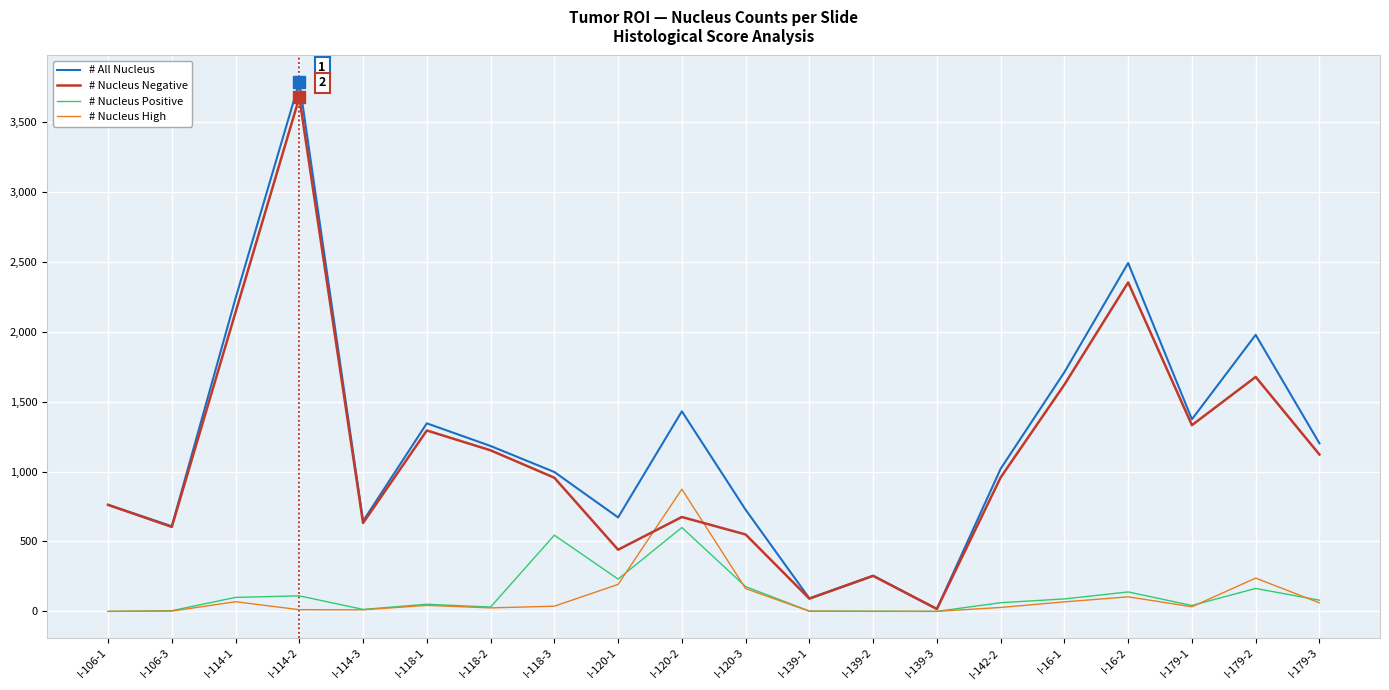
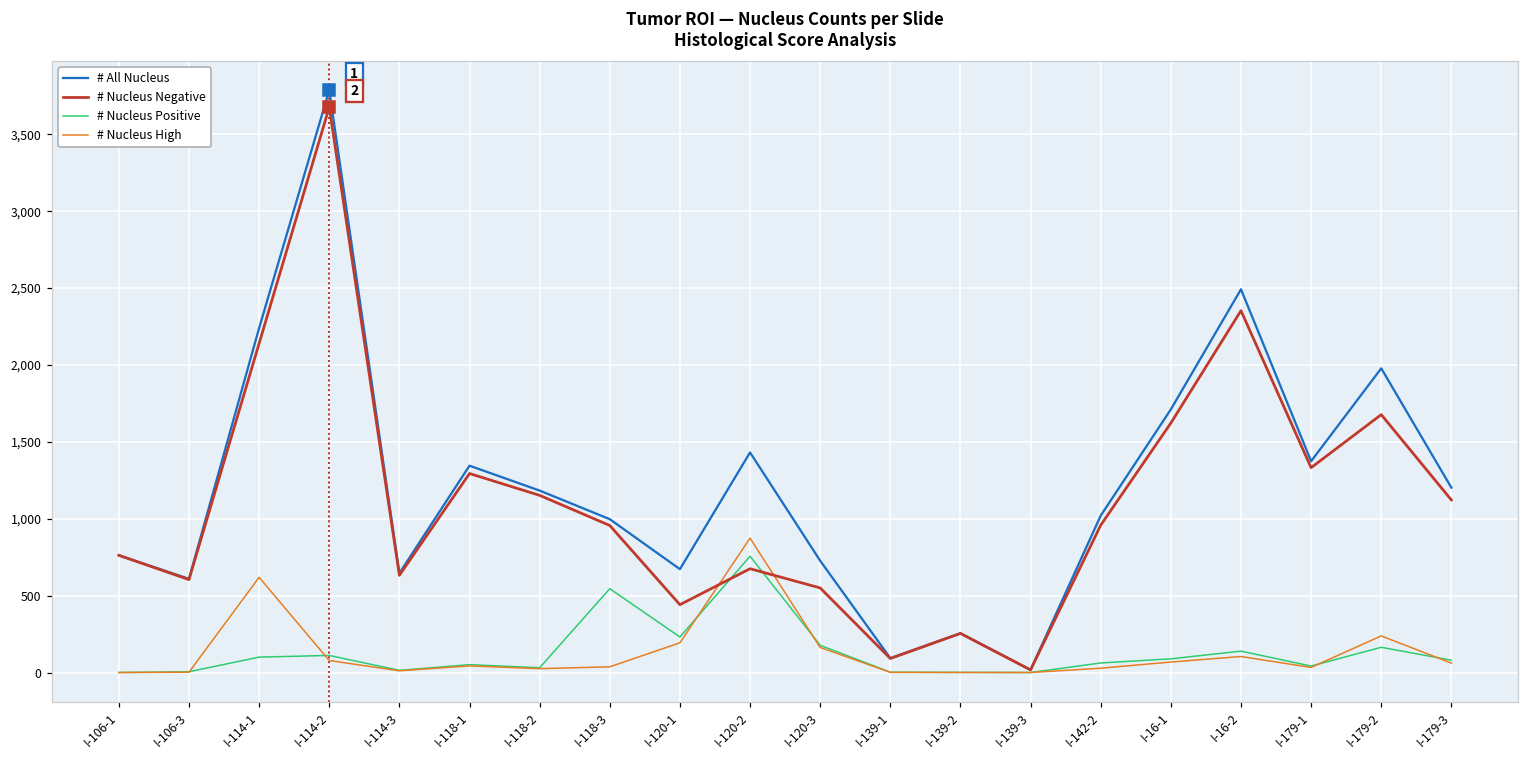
# Nucleus High, I-114-1: 70 -> 620
# Nucleus High, I-114-2: 10 -> 80
# Nucleus Positive, I-120-2: 600 -> 760
